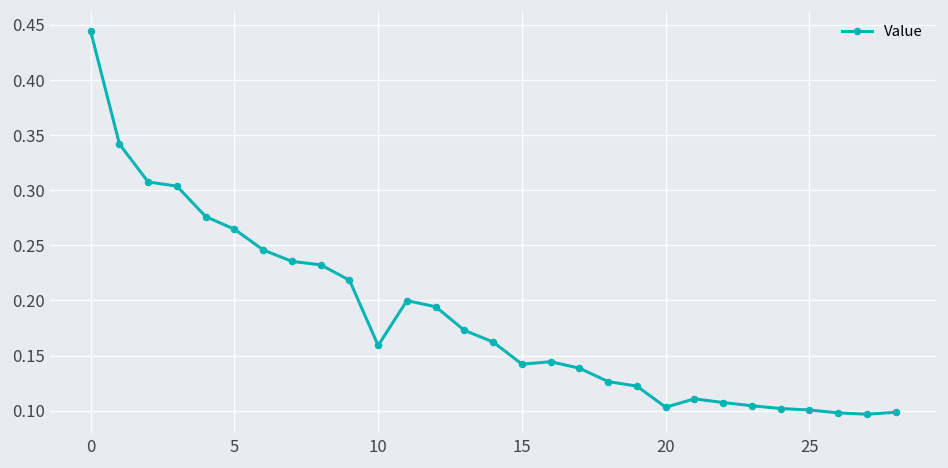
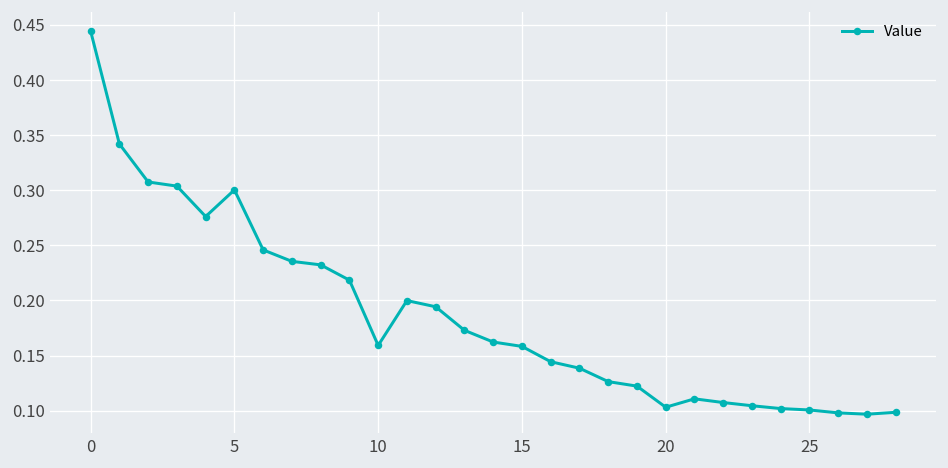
5: 0.26 -> 0.30
15: 0.14 -> 0.16
